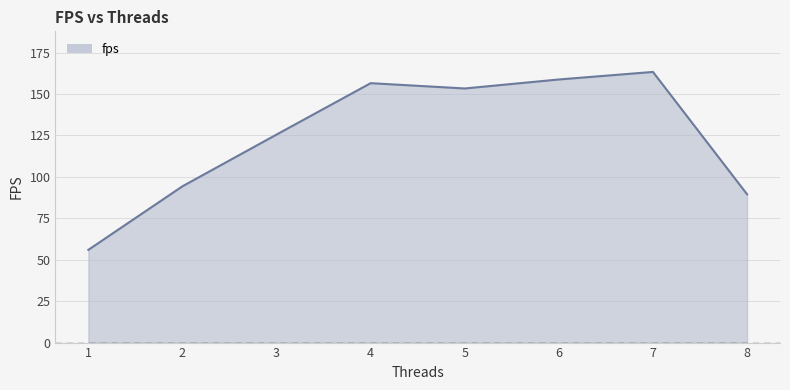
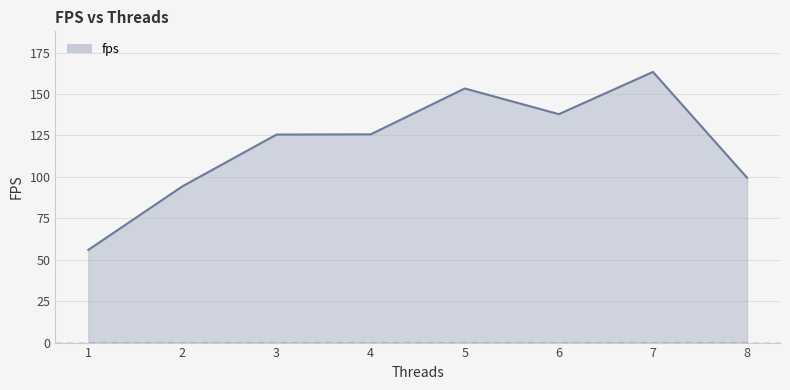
4: 157 -> 126
6: 159 -> 138
8: 89 -> 99
